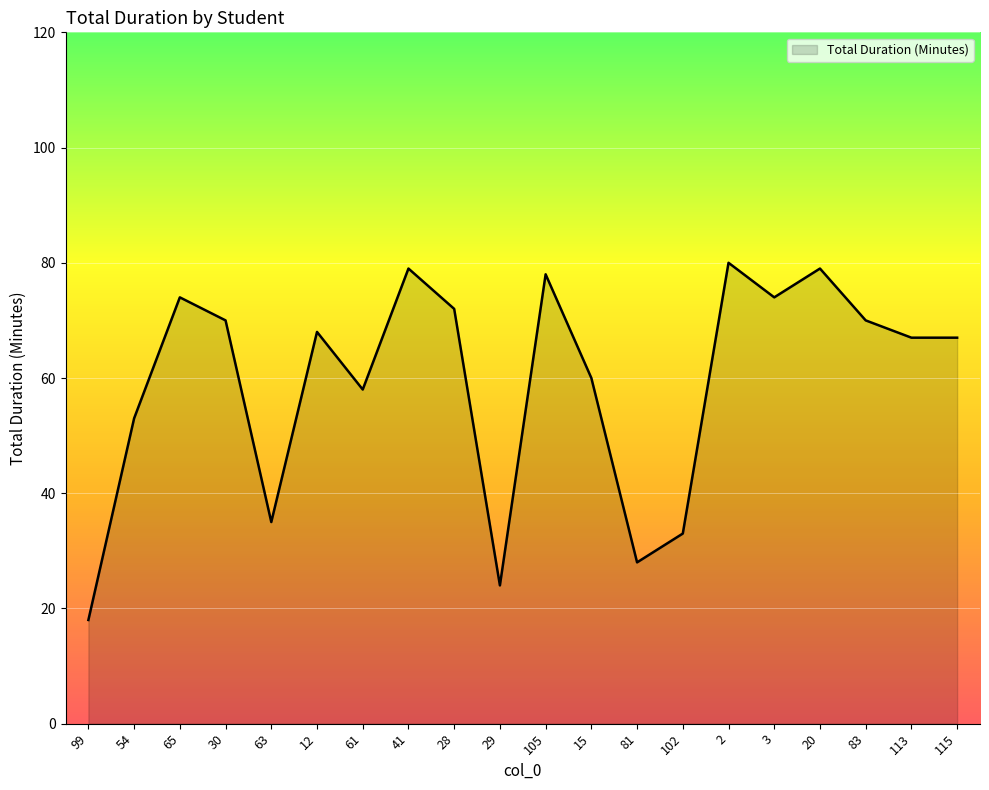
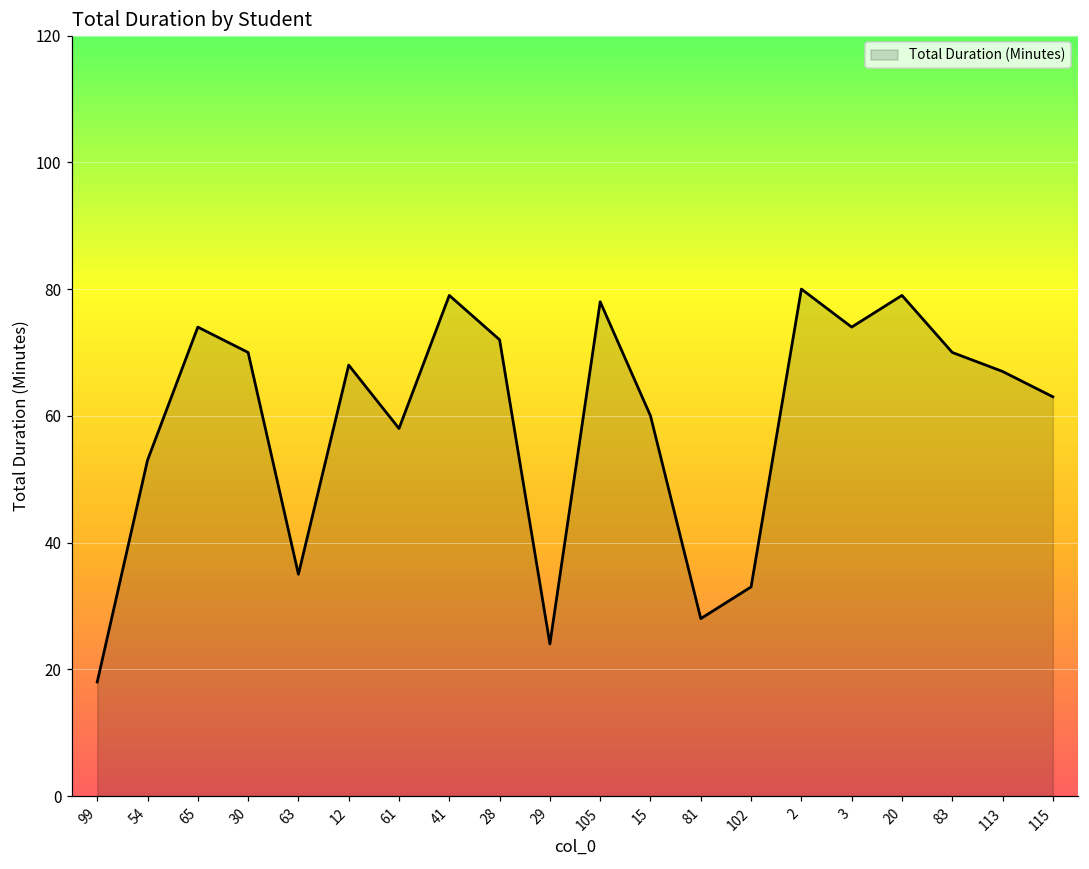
115: 67 -> 63
